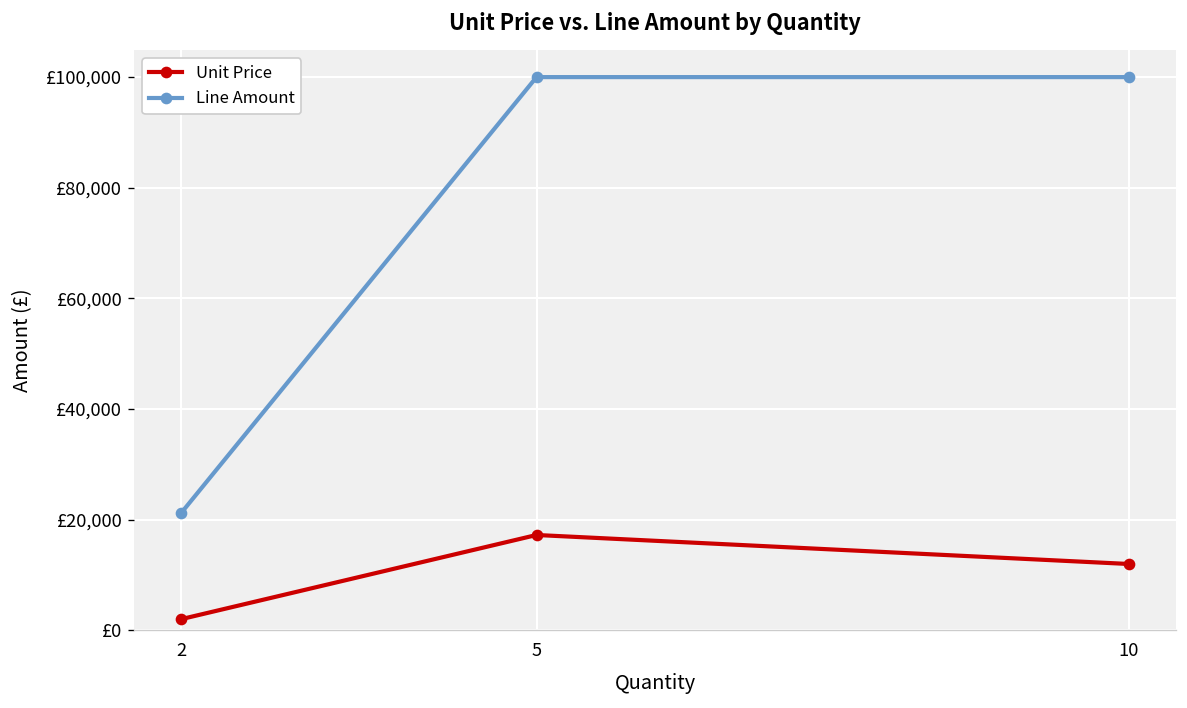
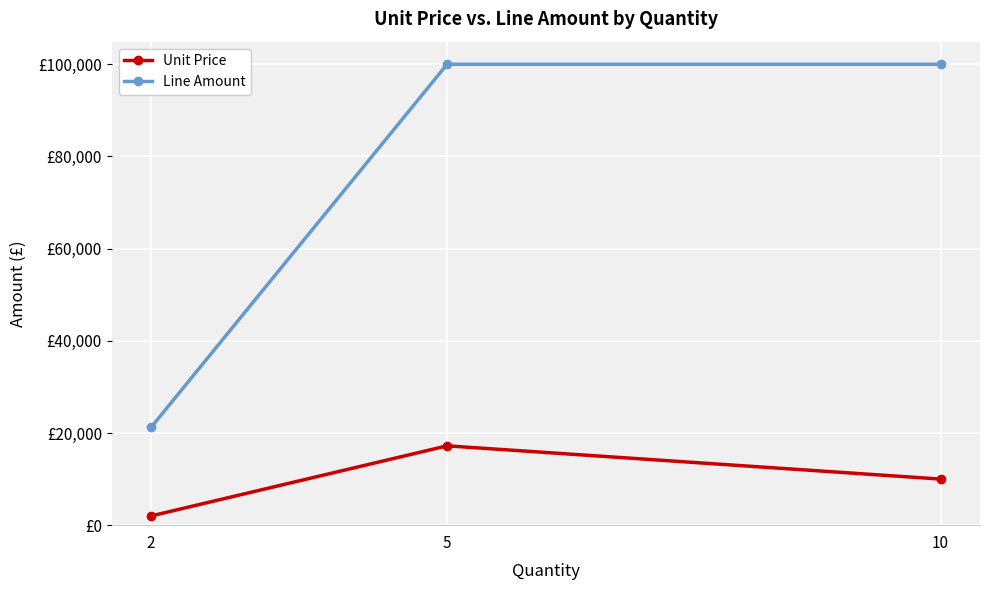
Unit Price, 10: £12,000 -> £10,000
